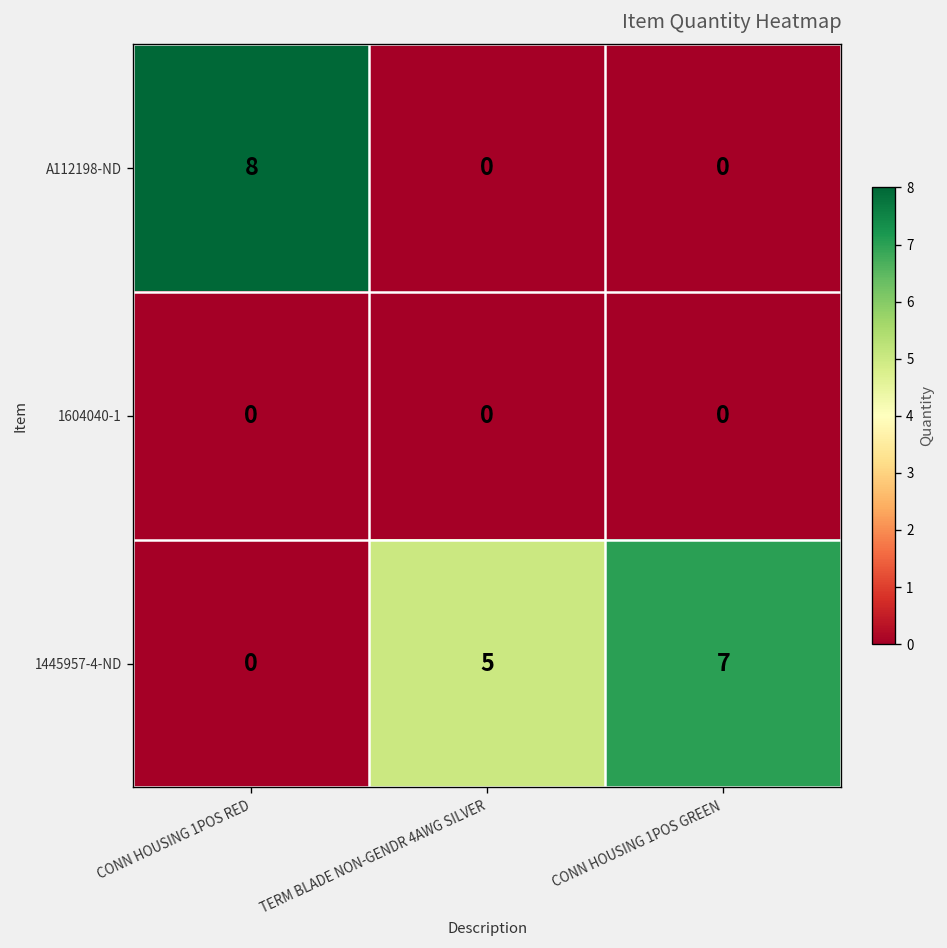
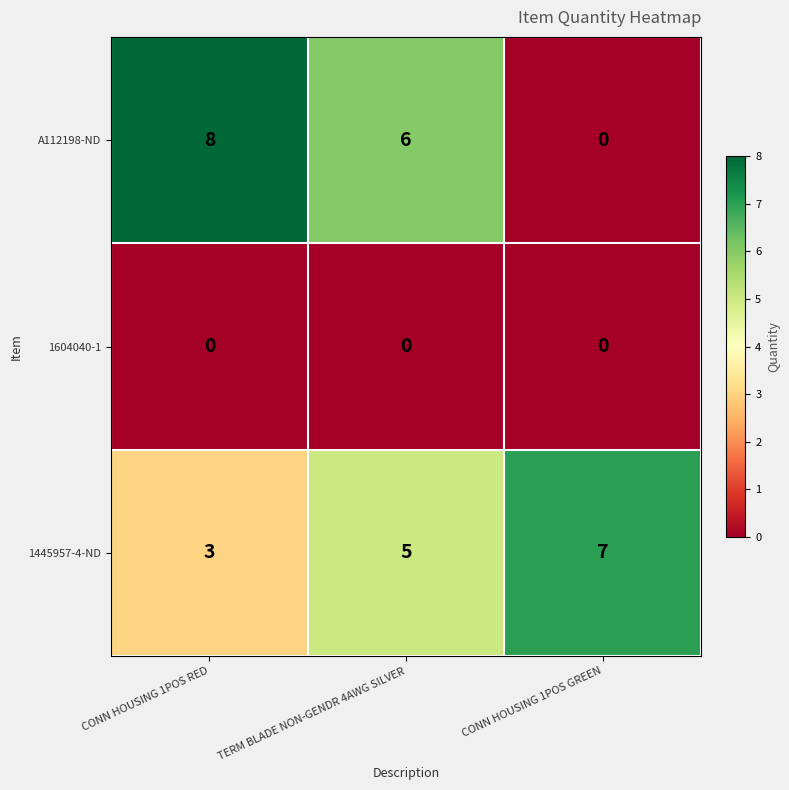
A112198-ND, TERM BLADE NON-GENDR 4AWG SILVER: 0 -> 6
1445957-4-ND, CONN HOUSING 1POS RED: 0 -> 3
